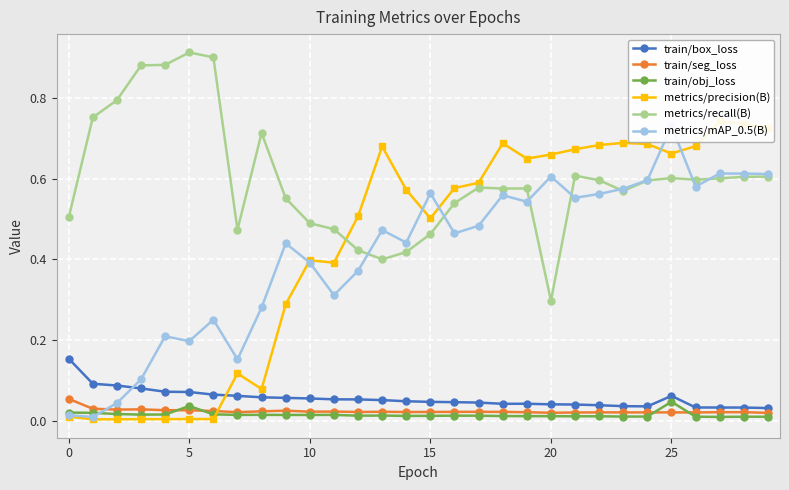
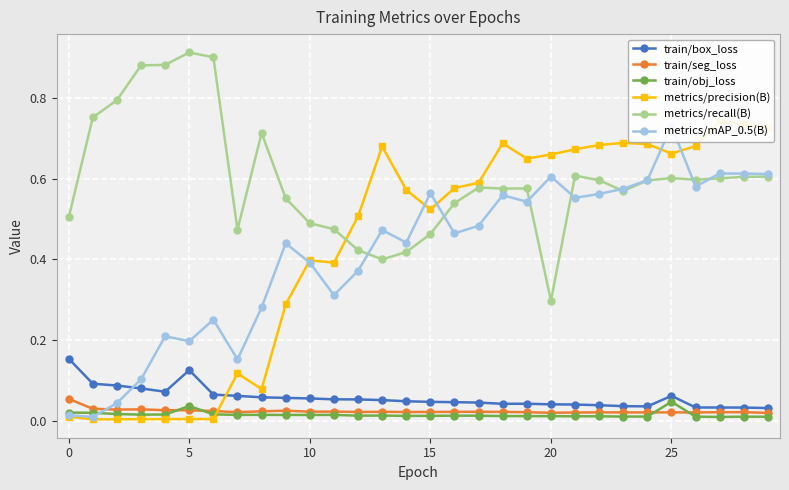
train/box_loss, 5: 0.07 -> 0.13
metrics/precision(B), 15: 0.50 -> 0.52
